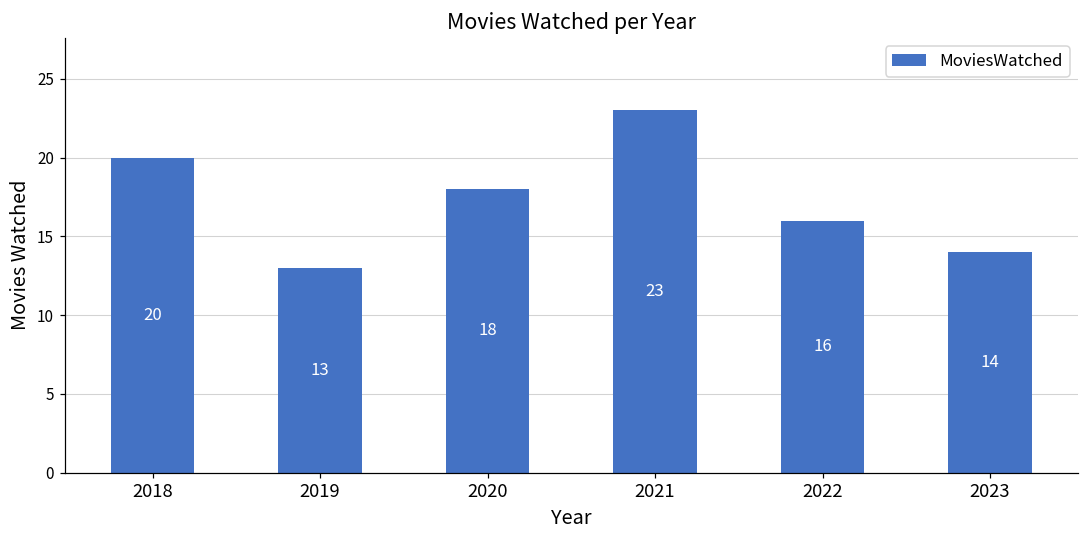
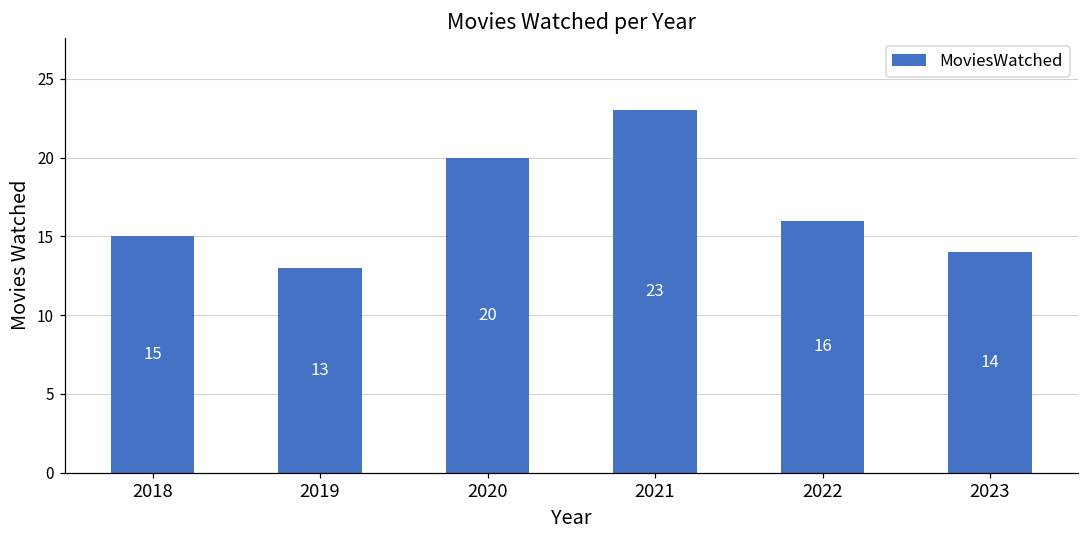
2018: 20 -> 15
2020: 18 -> 20
